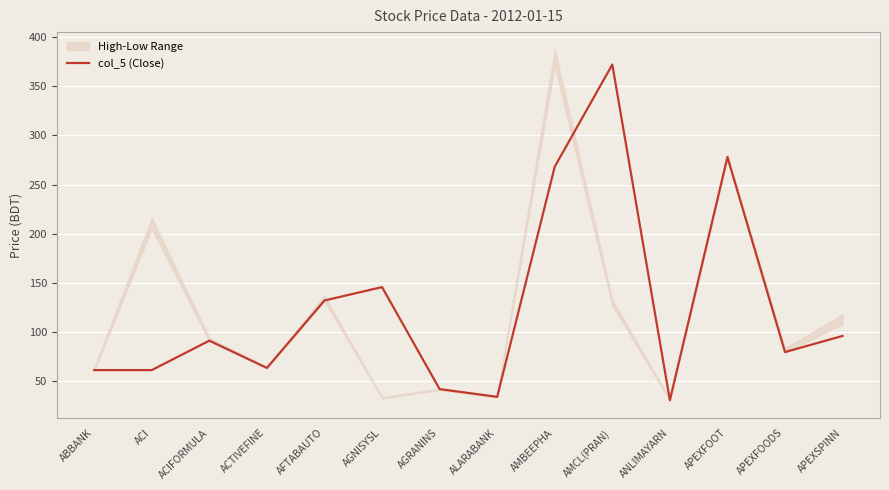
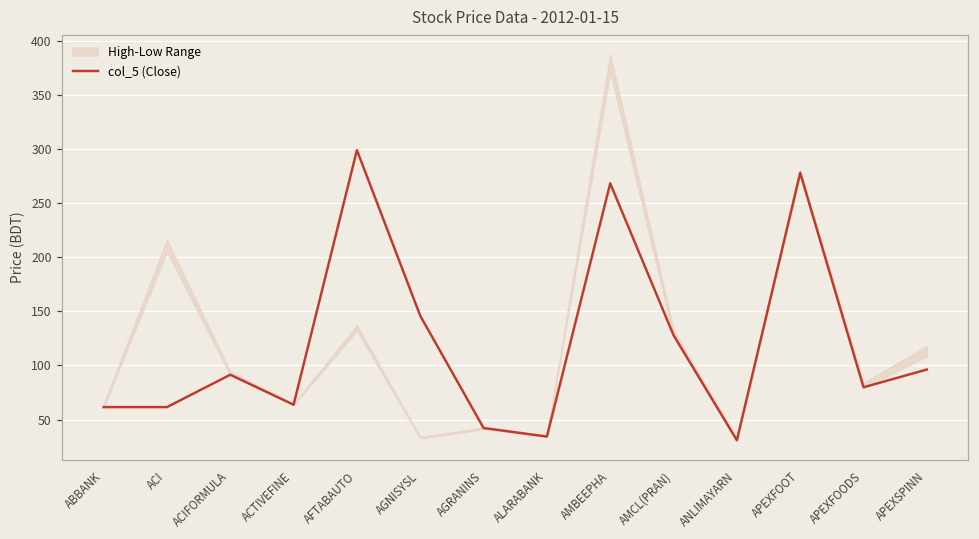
col_5 (Close), AFTABAUTO: 130 -> 300
col_5 (Close), AMCL(PRAN): 370 -> 130
